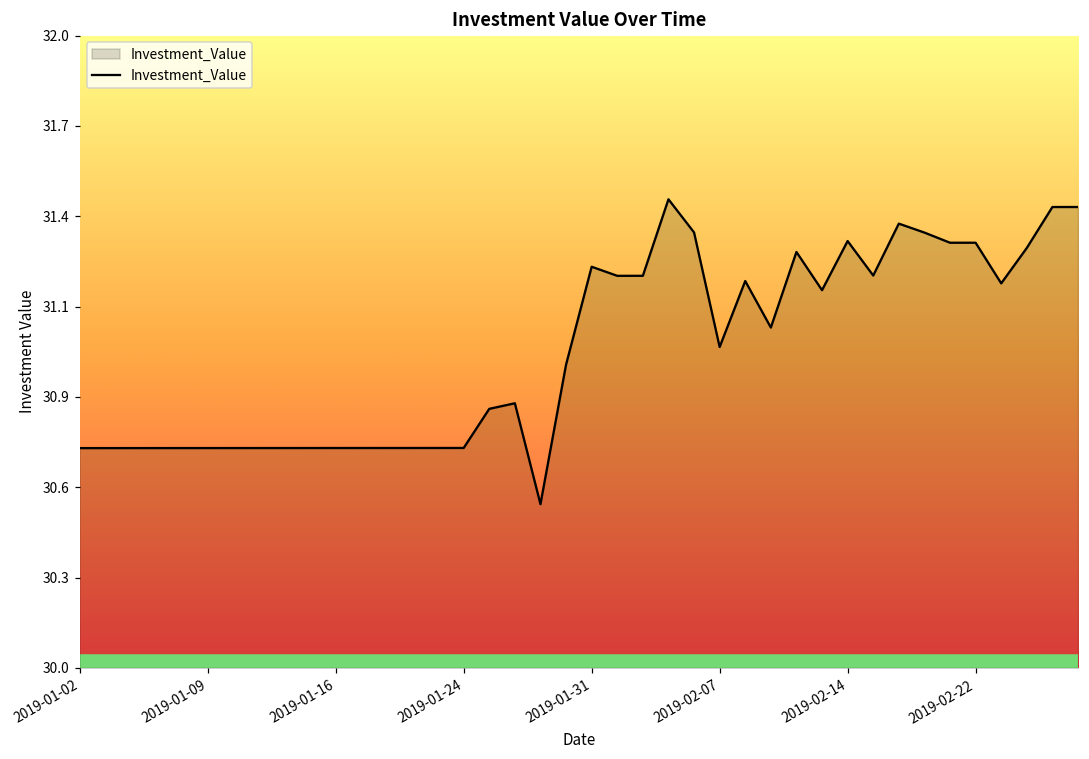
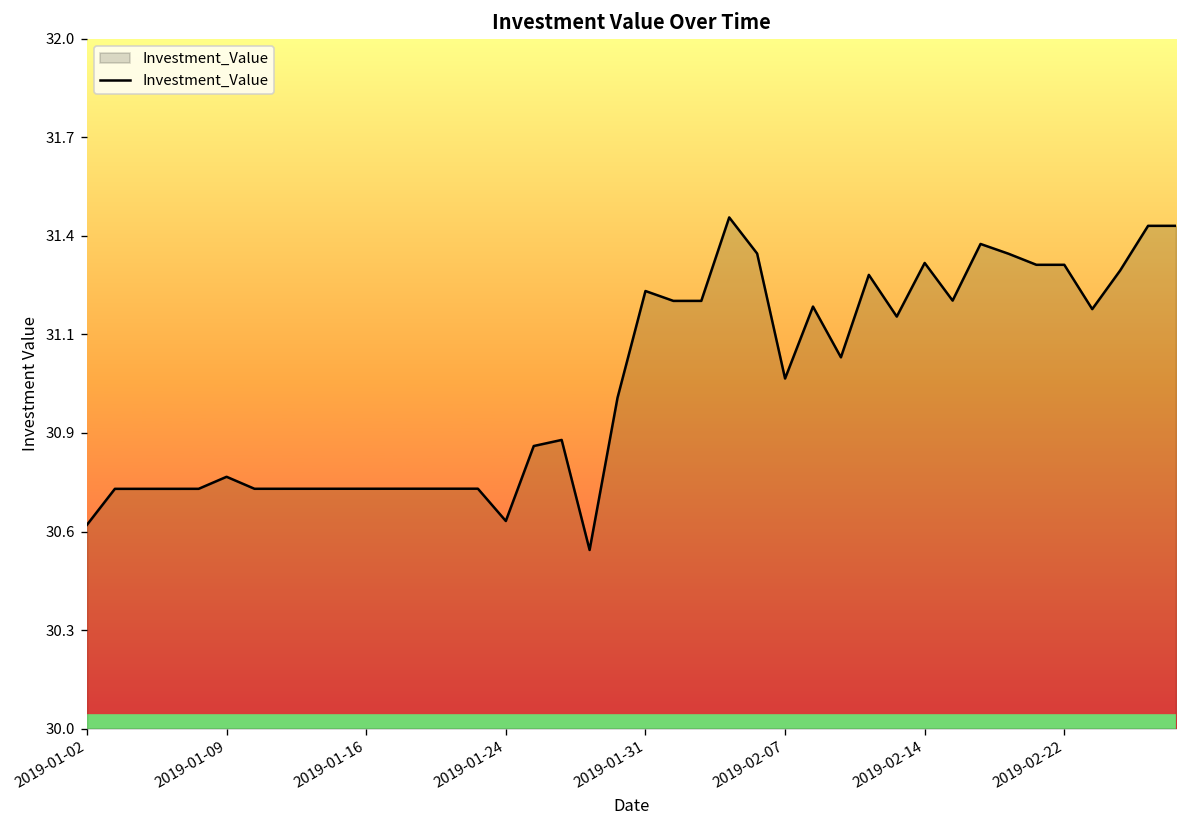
2019-01-02: 30.71 -> 30.61
2019-01-09: 30.71 -> 30.74
2019-01-24: 30.71 -> 30.62
